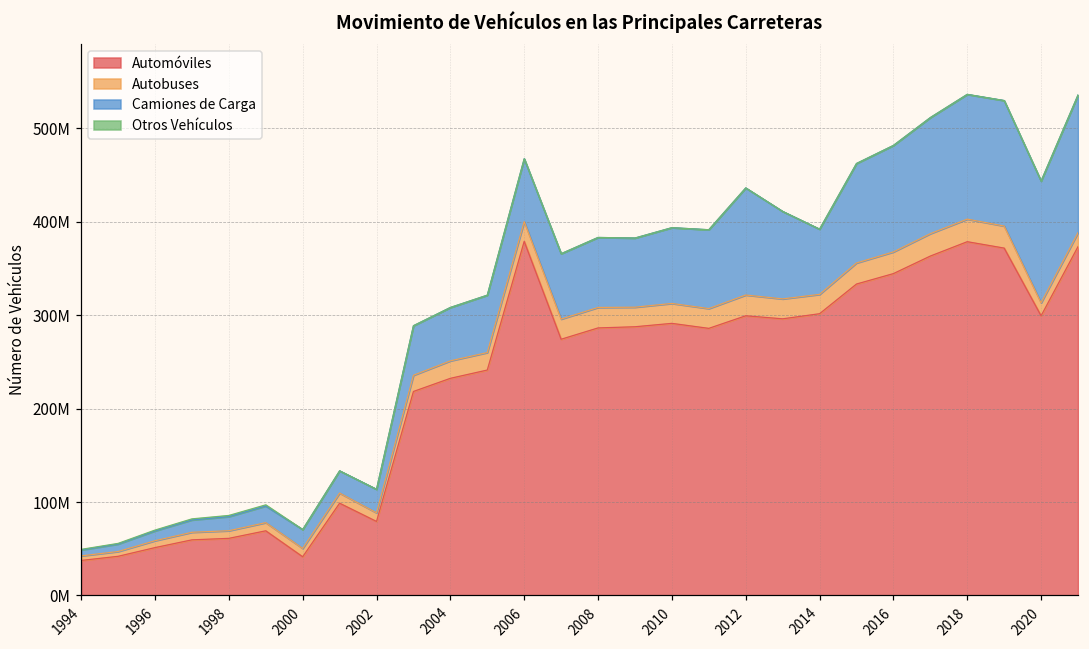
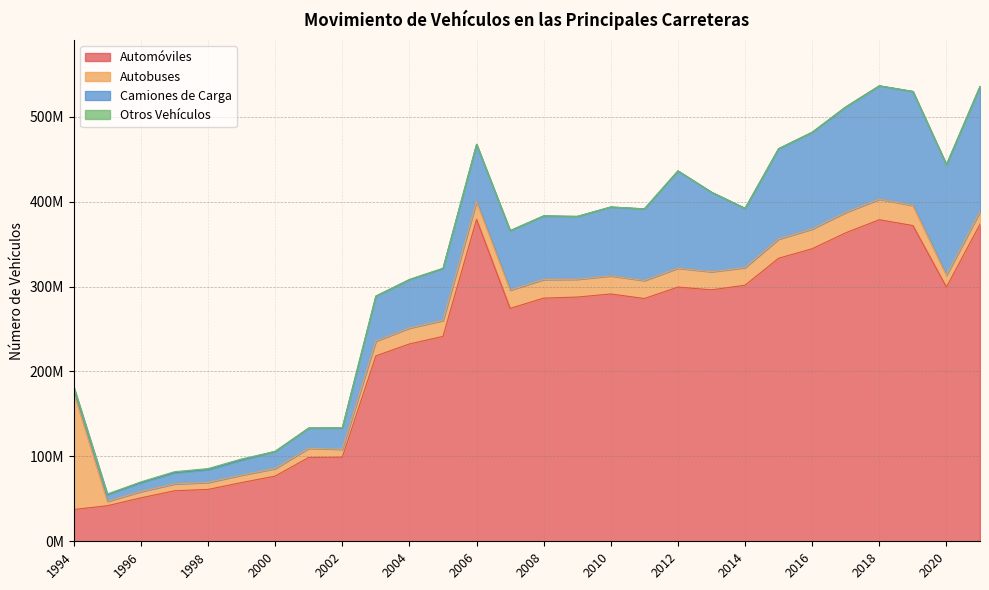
Autobuses, 1994: 0 -> 140000000
Automóviles, 2000: 40000000 -> 80000000
Automóviles, 2002: 80000000 -> 100000000
